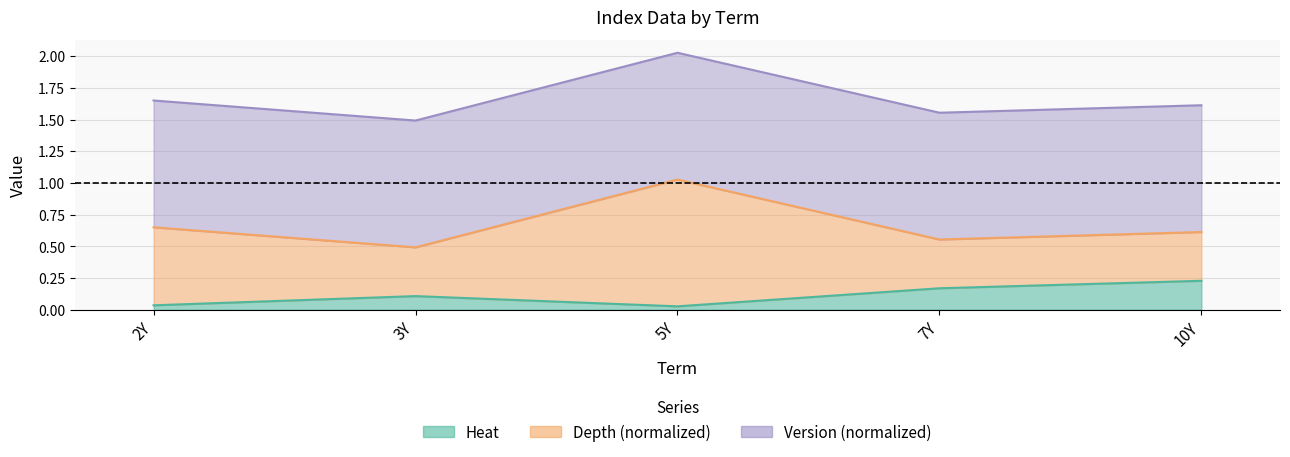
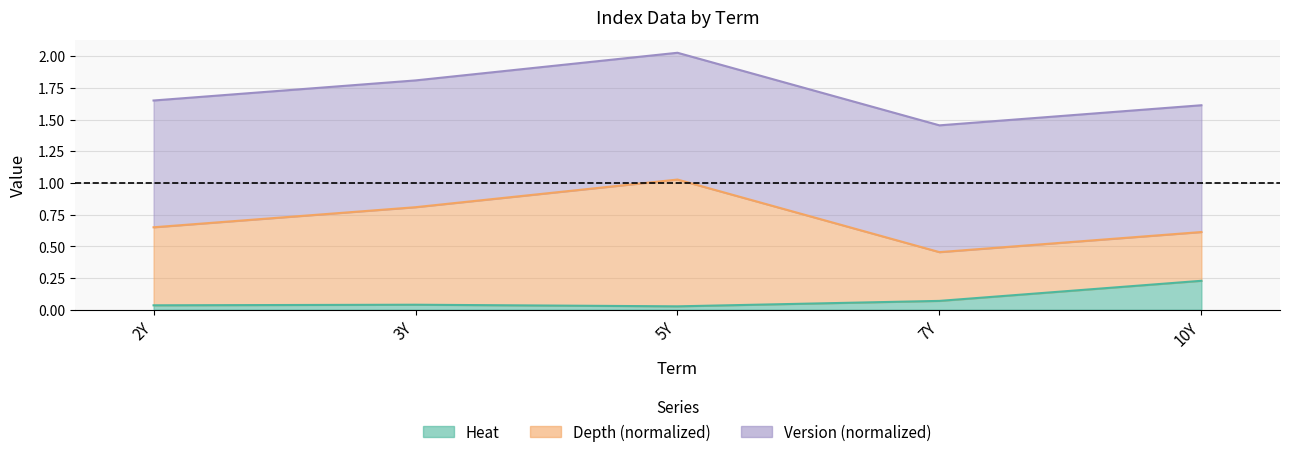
Heat, 3Y: 0.11 -> 0.04
Depth (normalized), 3Y: 0.38 -> 0.77
Heat, 7Y: 0.17 -> 0.07
